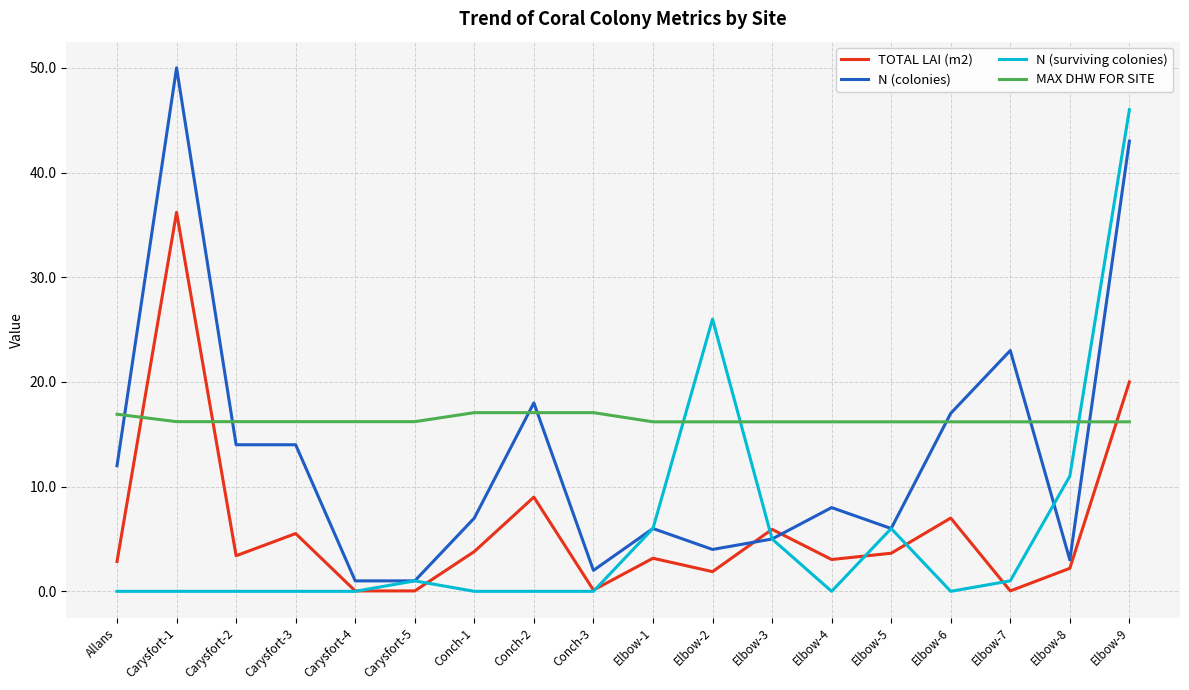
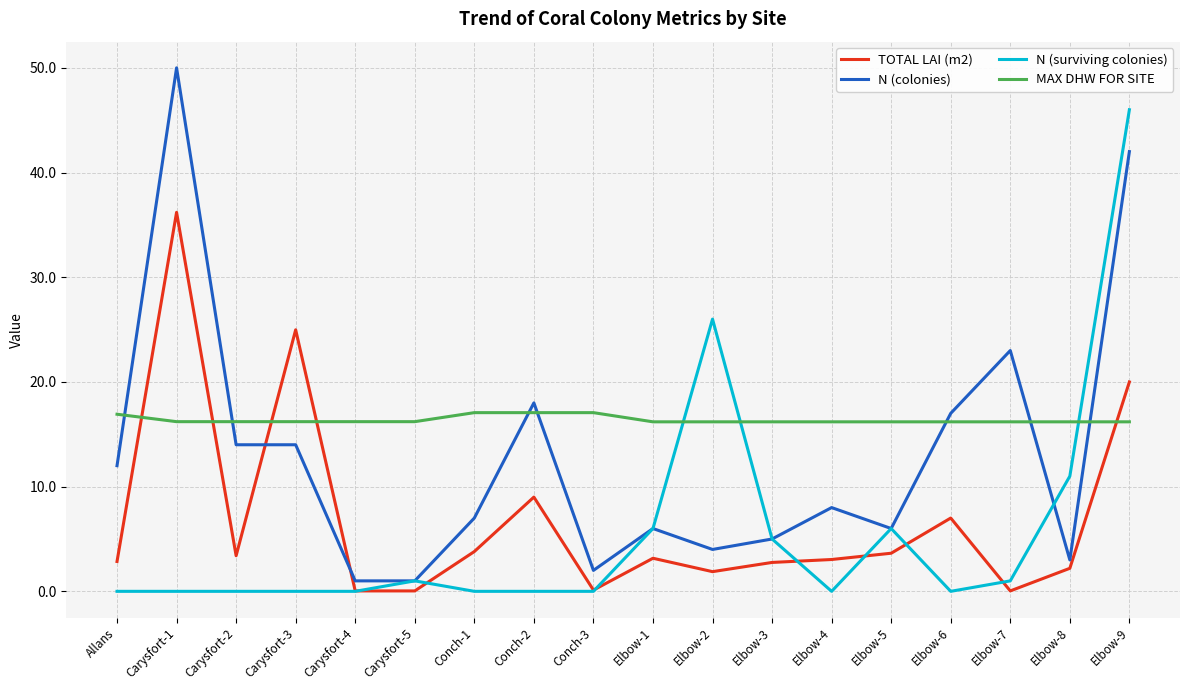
TOTAL LAI (m2), Carysfort-3: 5.5 -> 25.0
TOTAL LAI (m2), Elbow-3: 5.9 -> 2.8
N (colonies), Elbow-9: 43 -> 42
